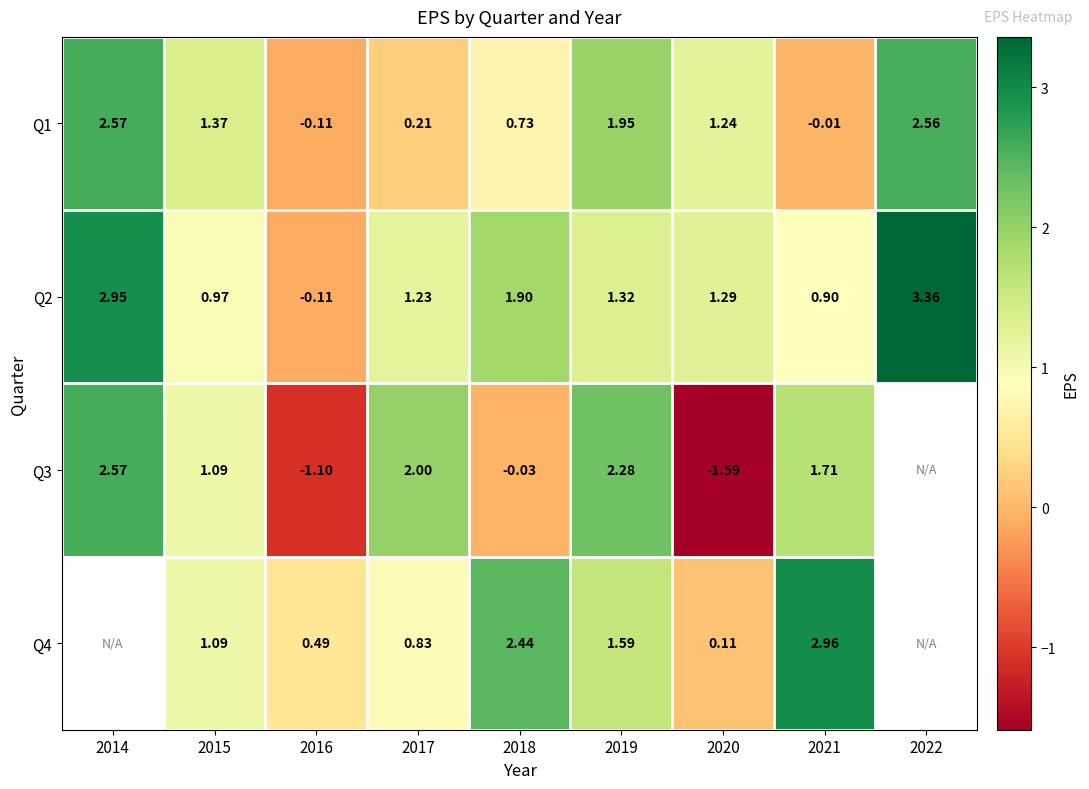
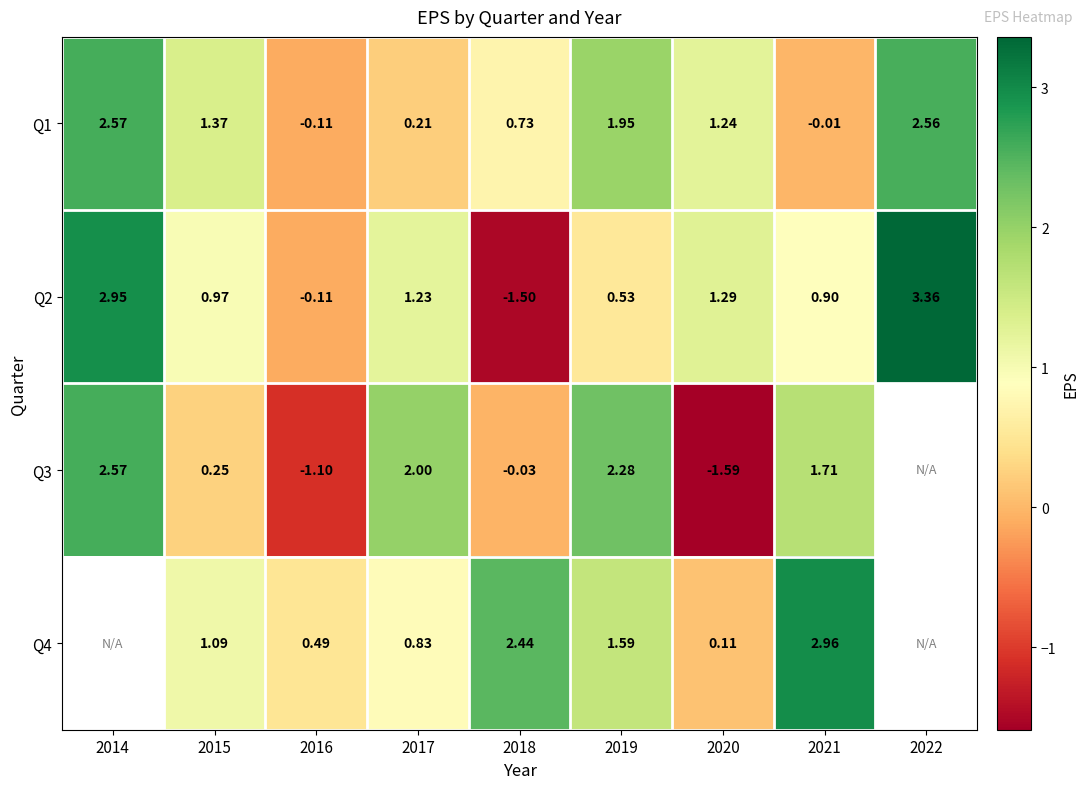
Q2, 2018: 1.90 -> -1.50
Q2, 2019: 1.32 -> 0.53
Q3, 2015: 1.09 -> 0.25
